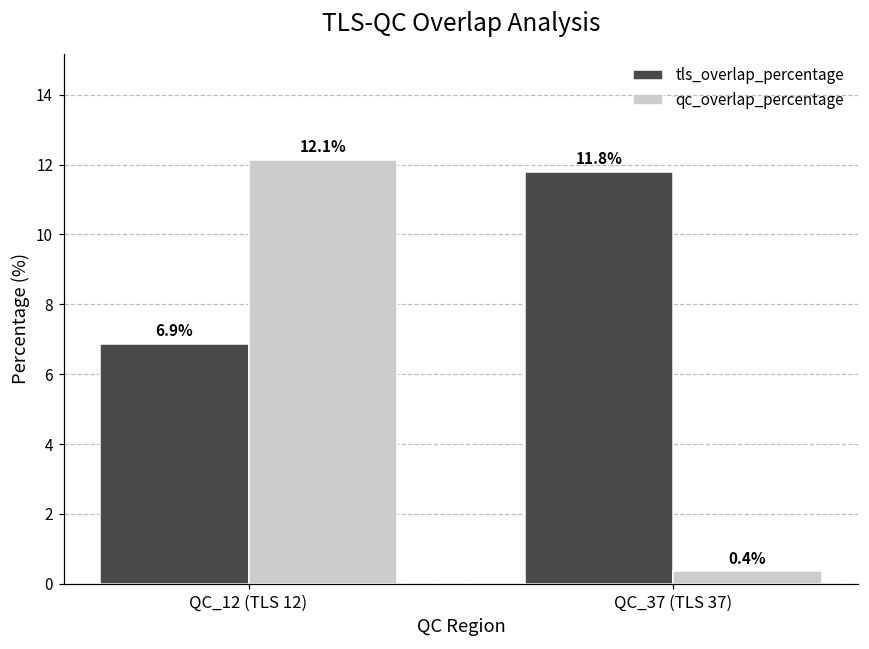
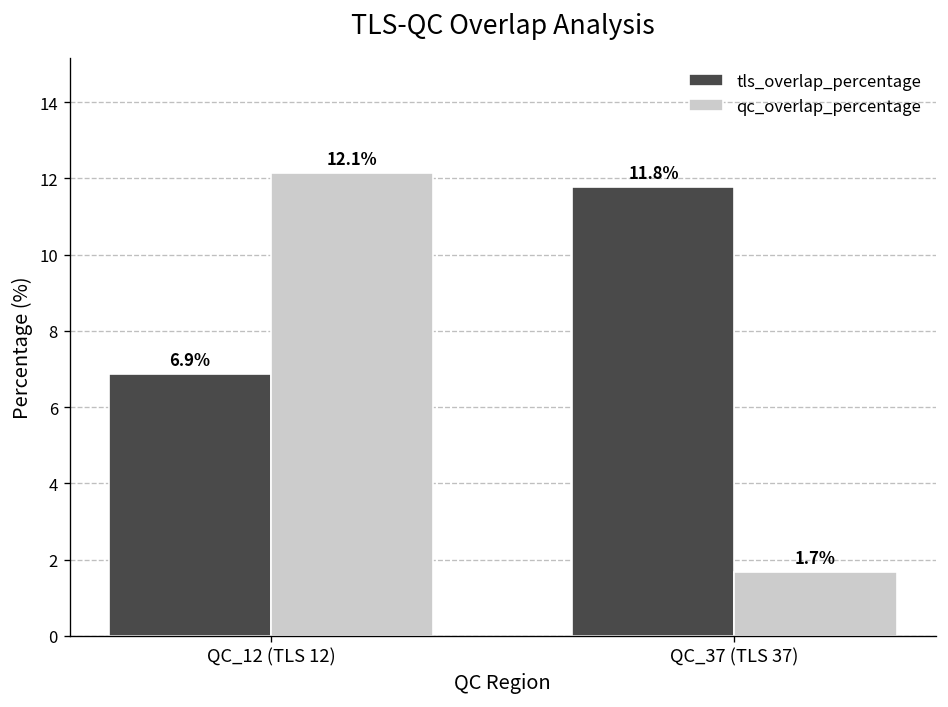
qc_overlap_percentage, QC_37 (TLS 37): 0.4% -> 1.7%
